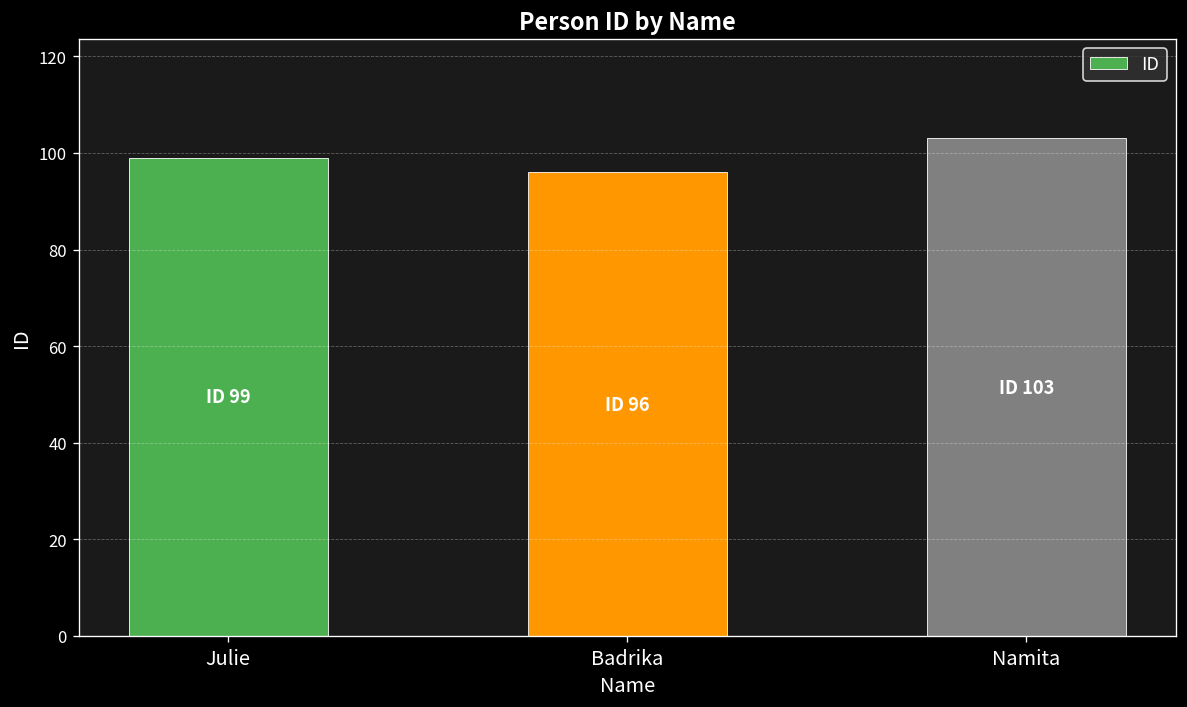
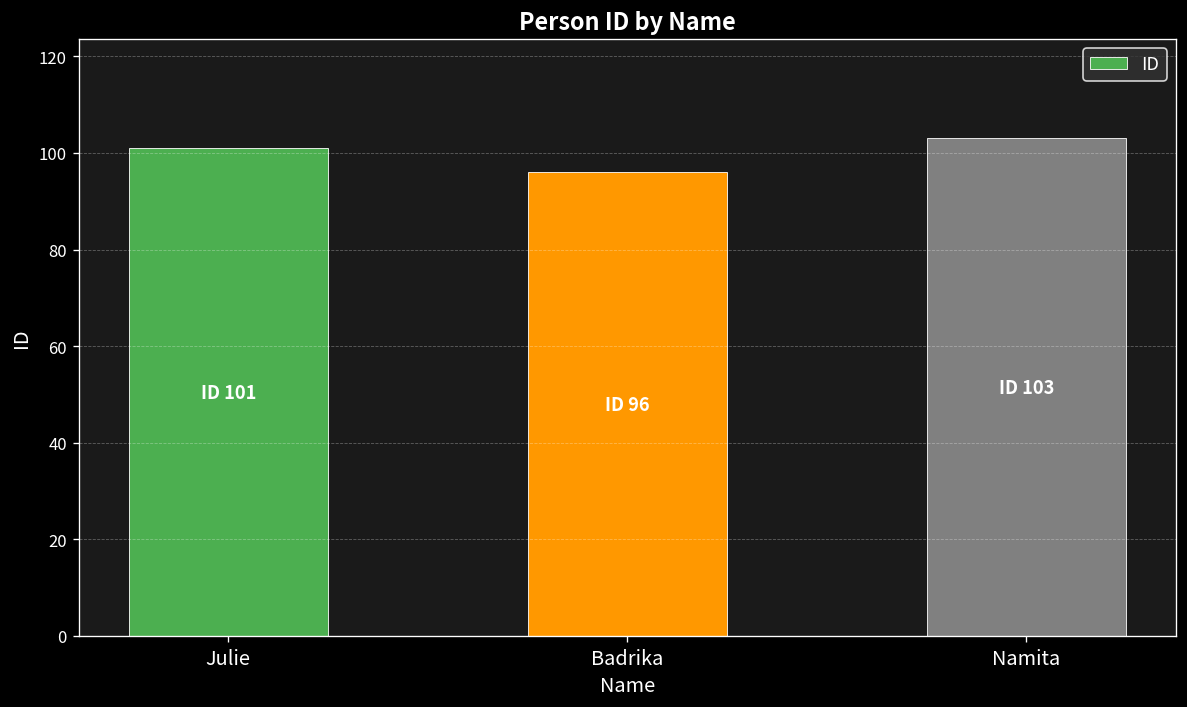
Julie: 99 -> 101
